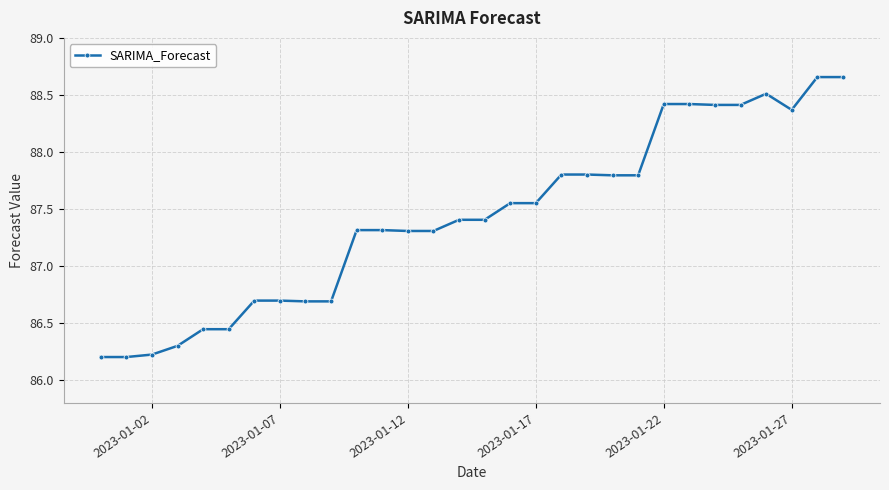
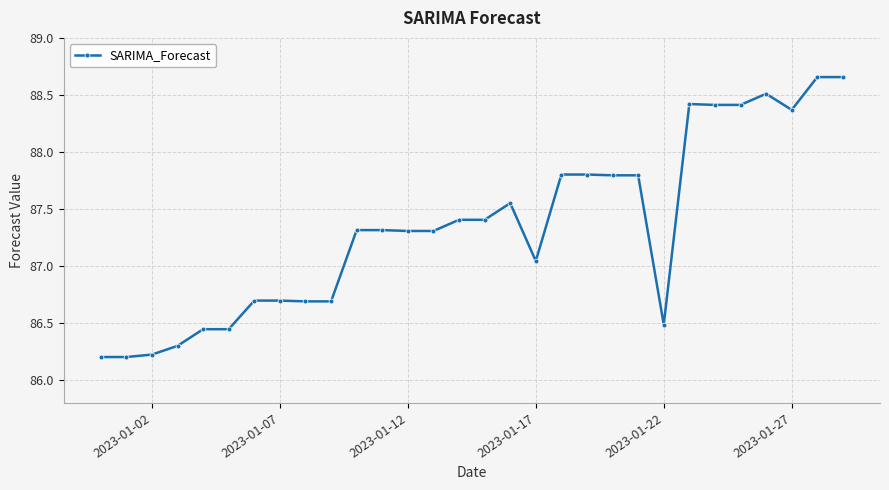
2023-01-17: 87.55 -> 87.04
2023-01-22: 88.42 -> 86.49
